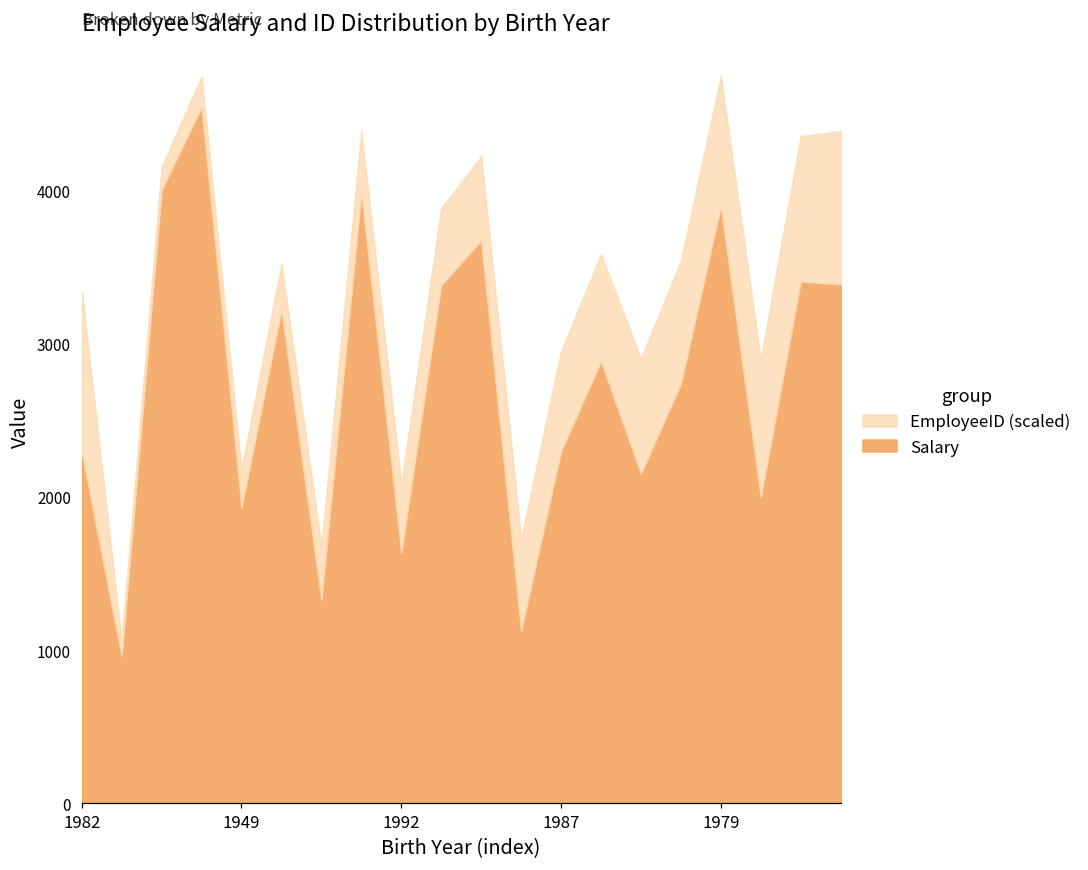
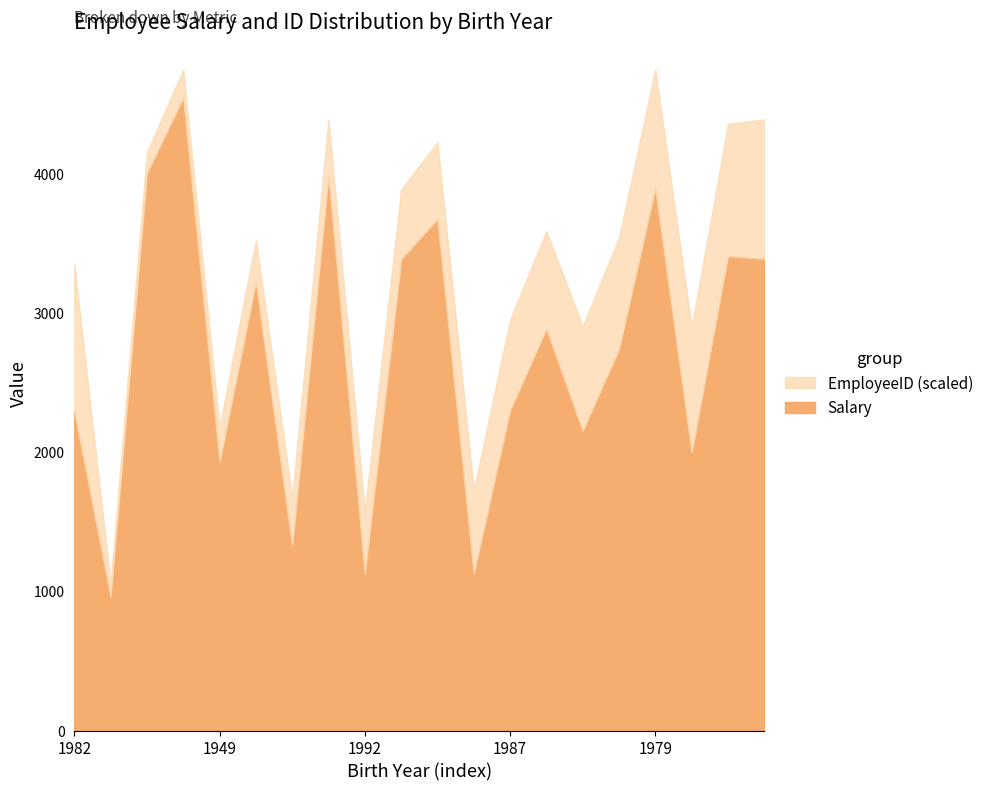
Salary, 1992: 1640 -> 1130
